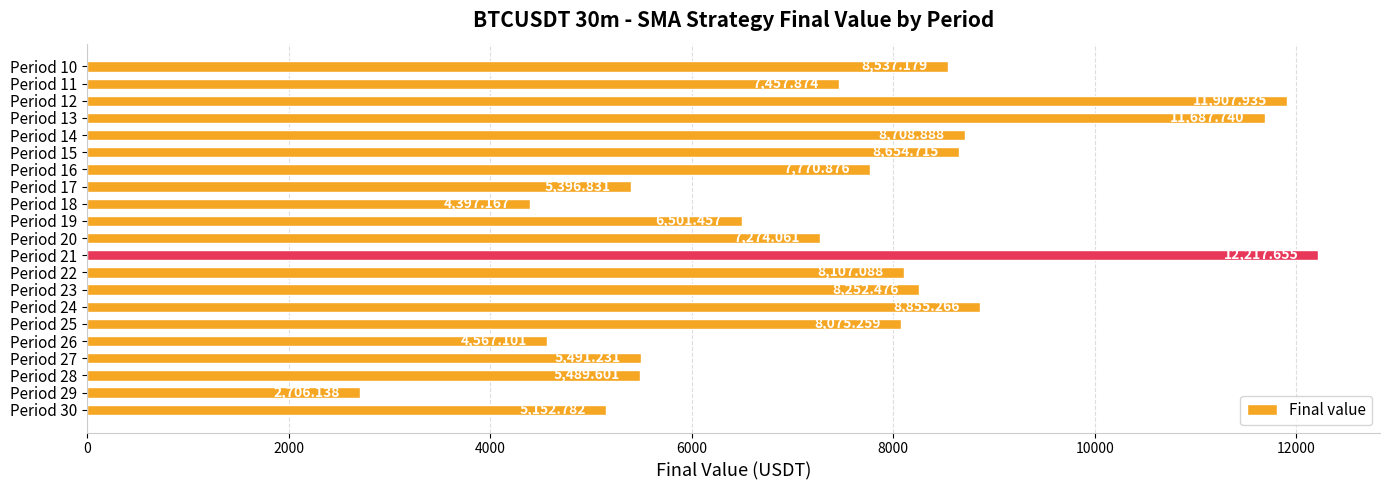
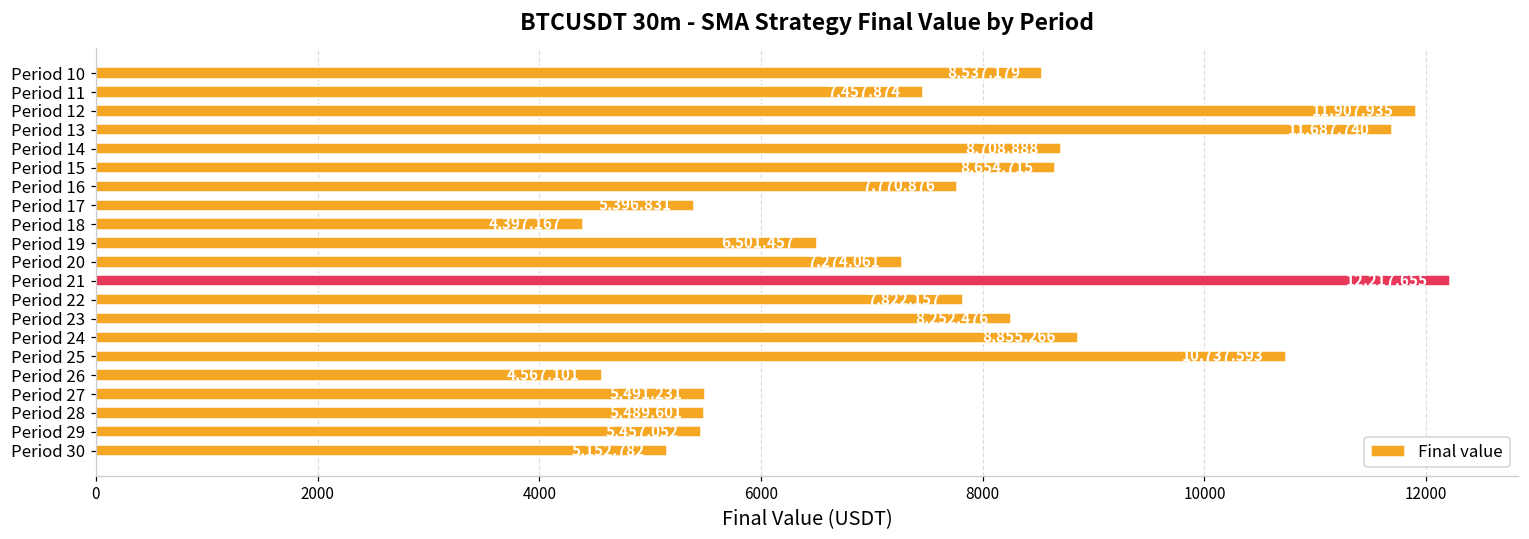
Period 22: 8,107.088 -> 7,822.157
Period 25: 8,075.259 -> 10,737.593
Period 29: 2,706.138 -> 5,457.052
